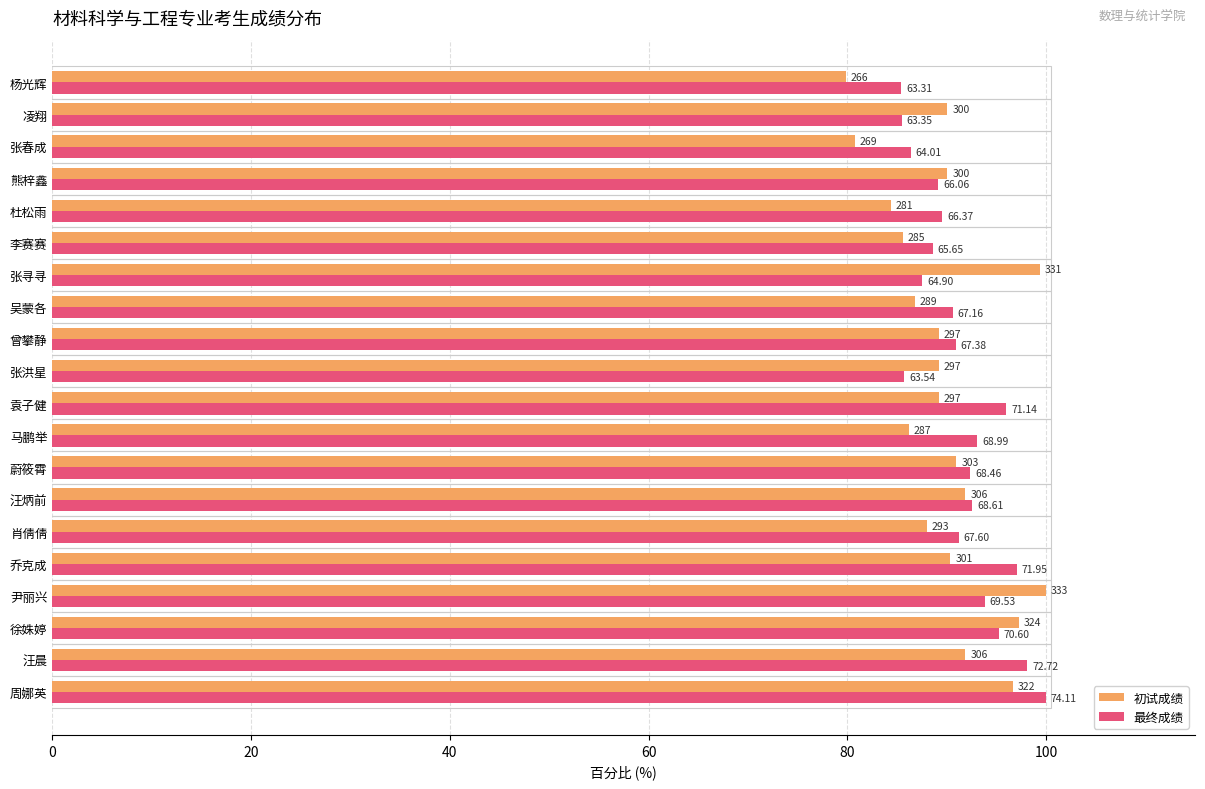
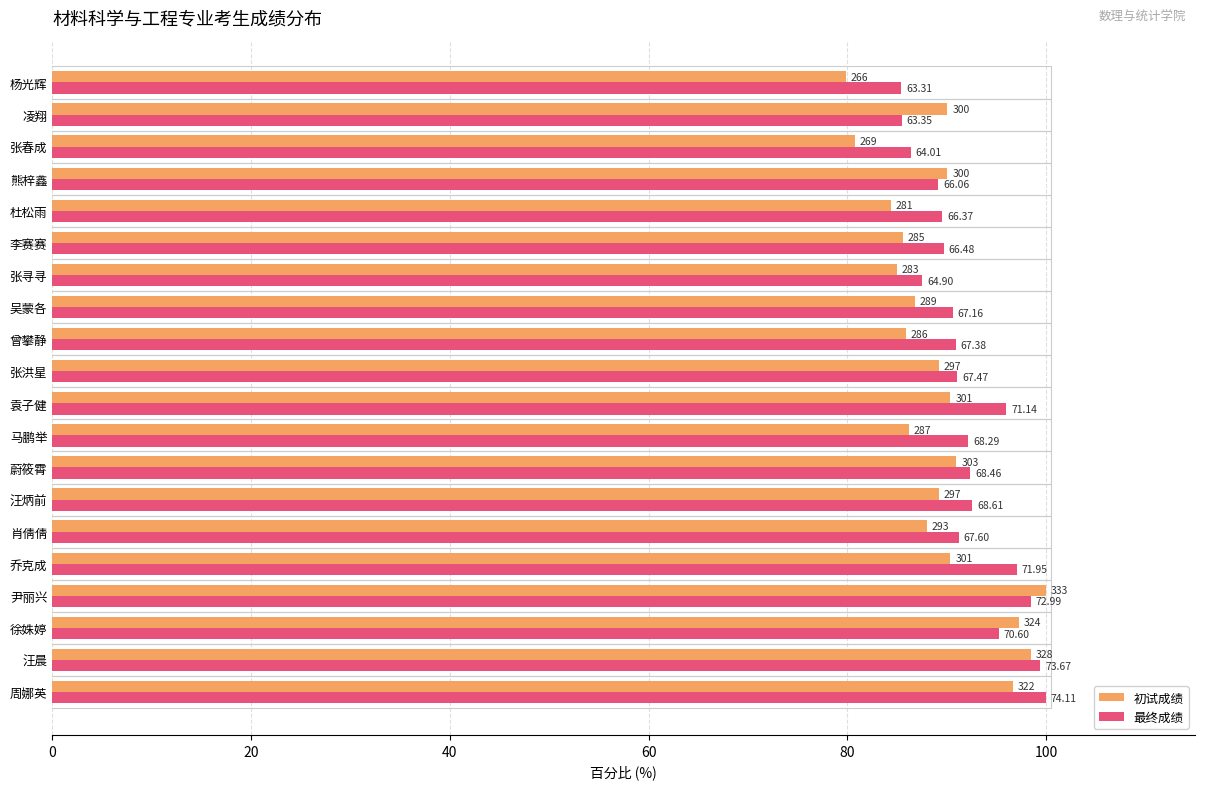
最终成绩, 李赛赛: 65.65 -> 66.48
初试成绩, 张寻寻: 331 -> 283
初试成绩, 曾攀静: 297 -> 286
最终成绩, 张洪星: 63.54 -> 67.47
初试成绩, 袁子健: 297 -> 301
最终成绩, 马鹏举: 68.99 -> 68.29
初试成绩, 汪炳前: 306 -> 297
最终成绩, 尹丽兴: 69.53 -> 72.99
初试成绩, 汪晨: 306 -> 328
最终成绩, 汪晨: 72.72 -> 73.67
